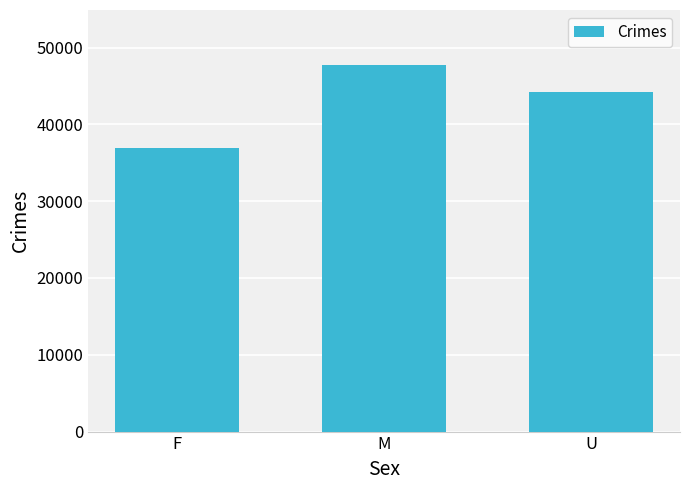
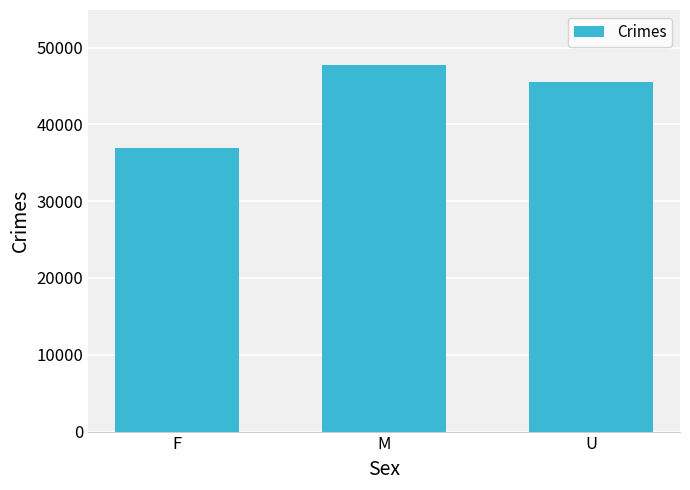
U: 44000 -> 46000
